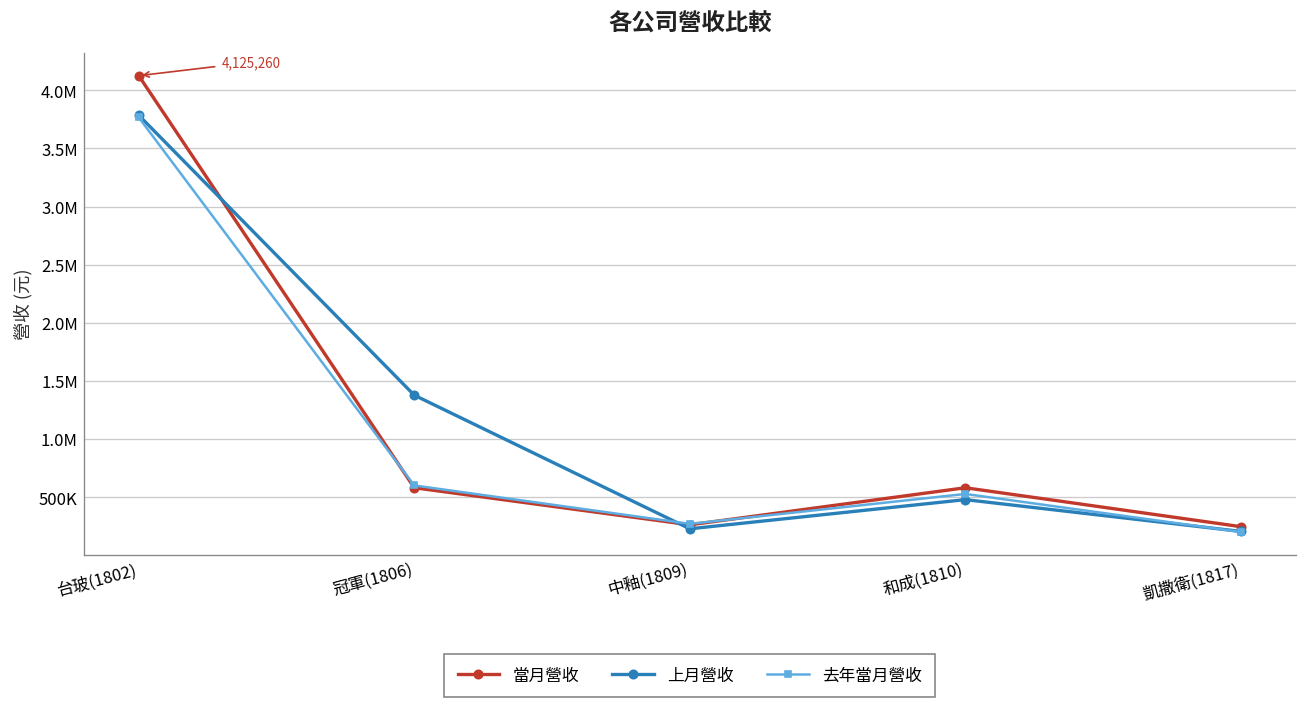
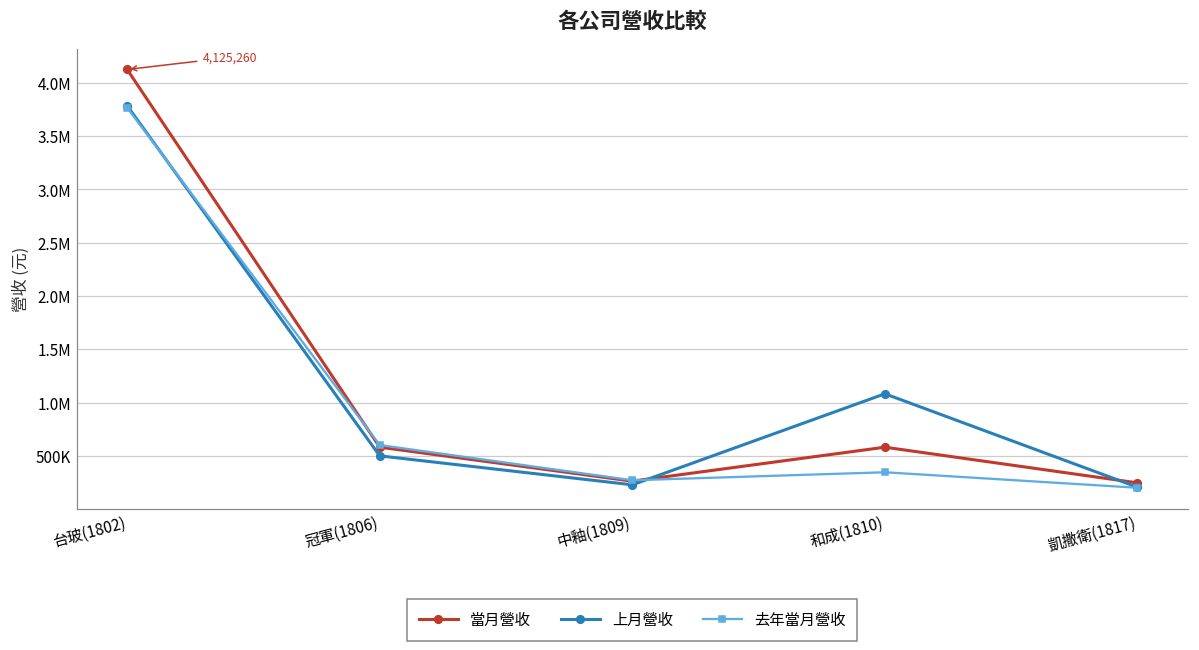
上月營收, 冠軍(1806): 1400000 -> 500000
上月營收, 和成(1810): 500000 -> 1100000
去年當月營收, 和成(1810): 500000 -> 300000
